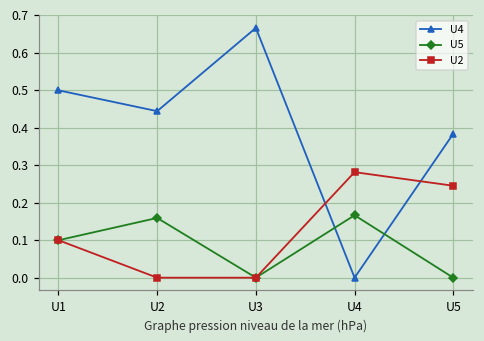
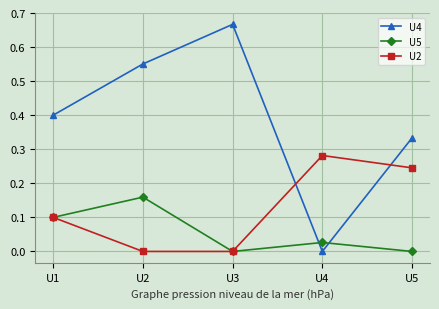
U4, U1: 0.5 -> 0.4
U4, U2: 0.44 -> 0.55
U5, U4: 0.17 -> 0.03
U4, U5: 0.38 -> 0.33
